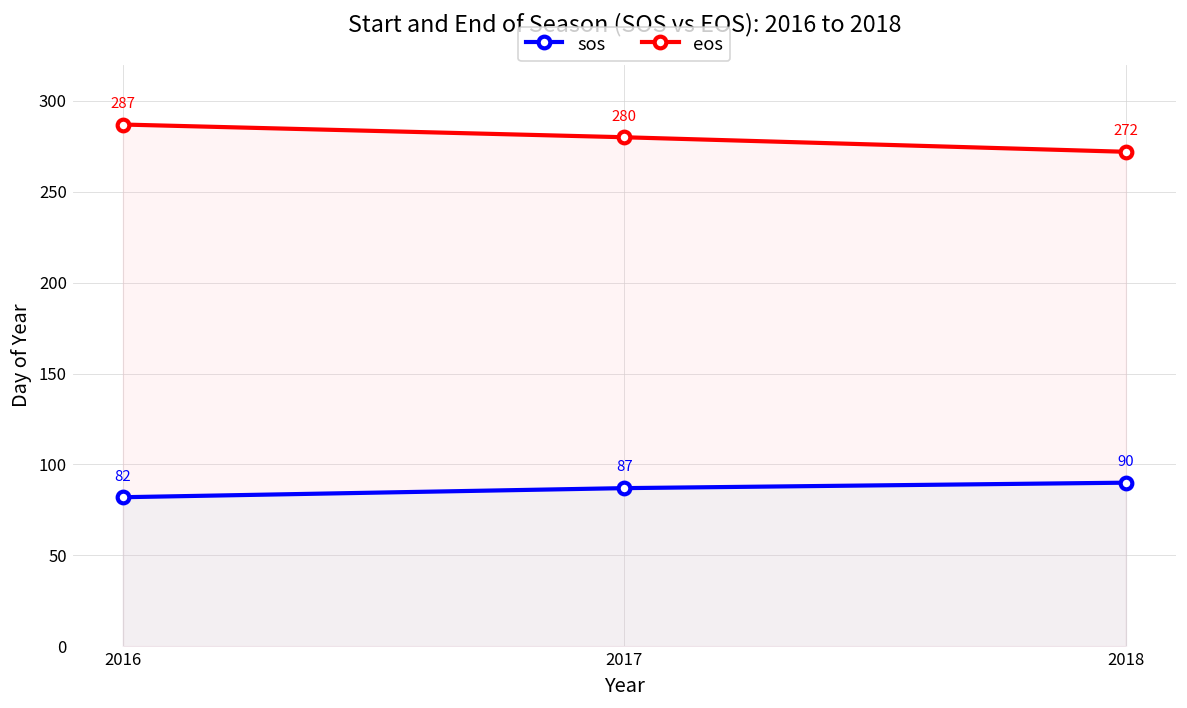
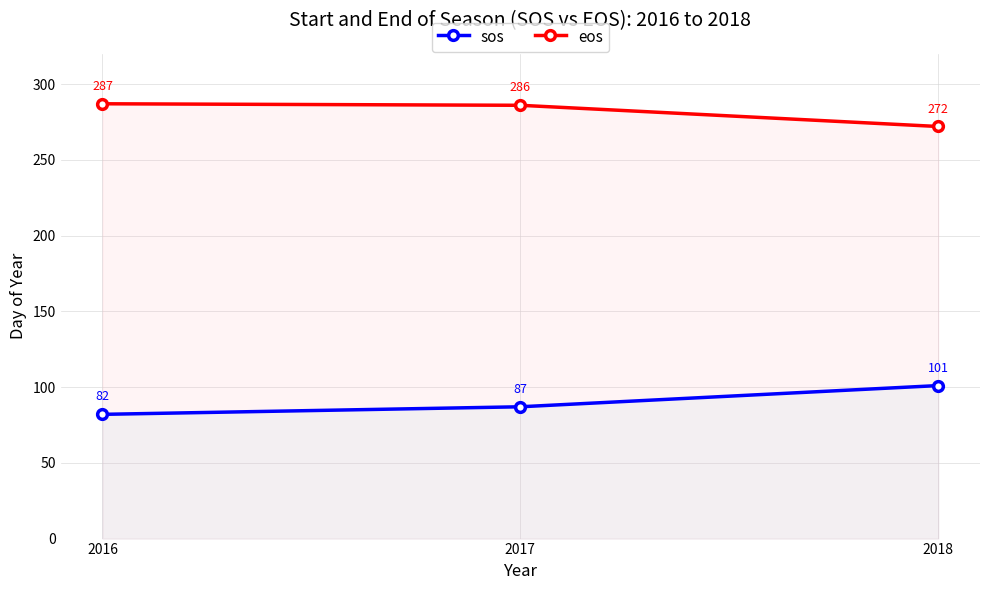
eos, 2017: 280 -> 286
sos, 2018: 90 -> 101
